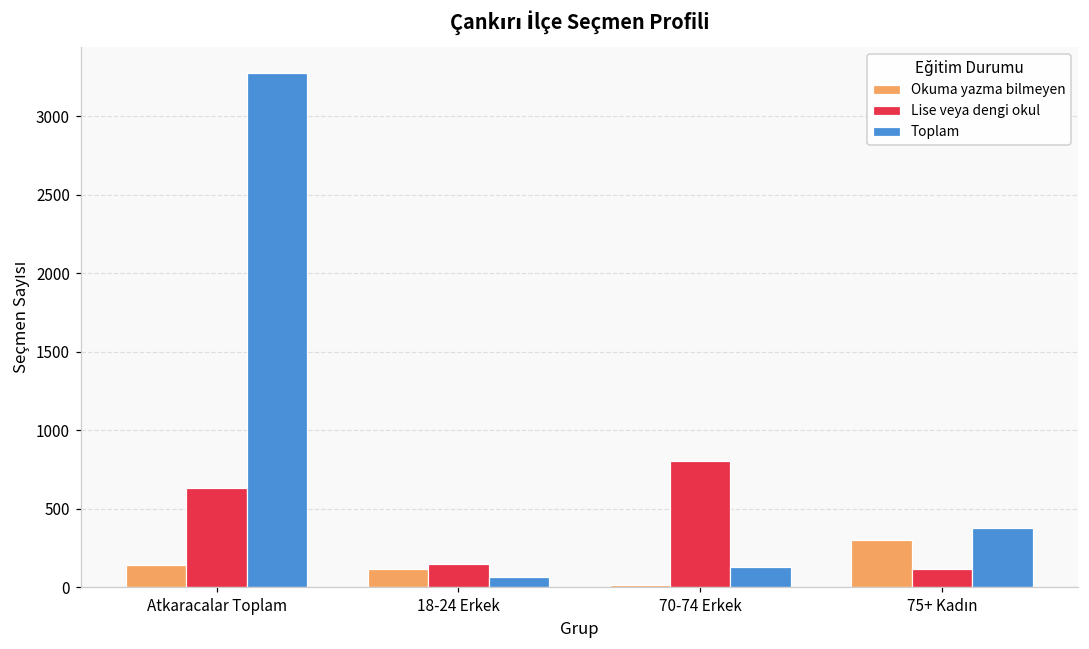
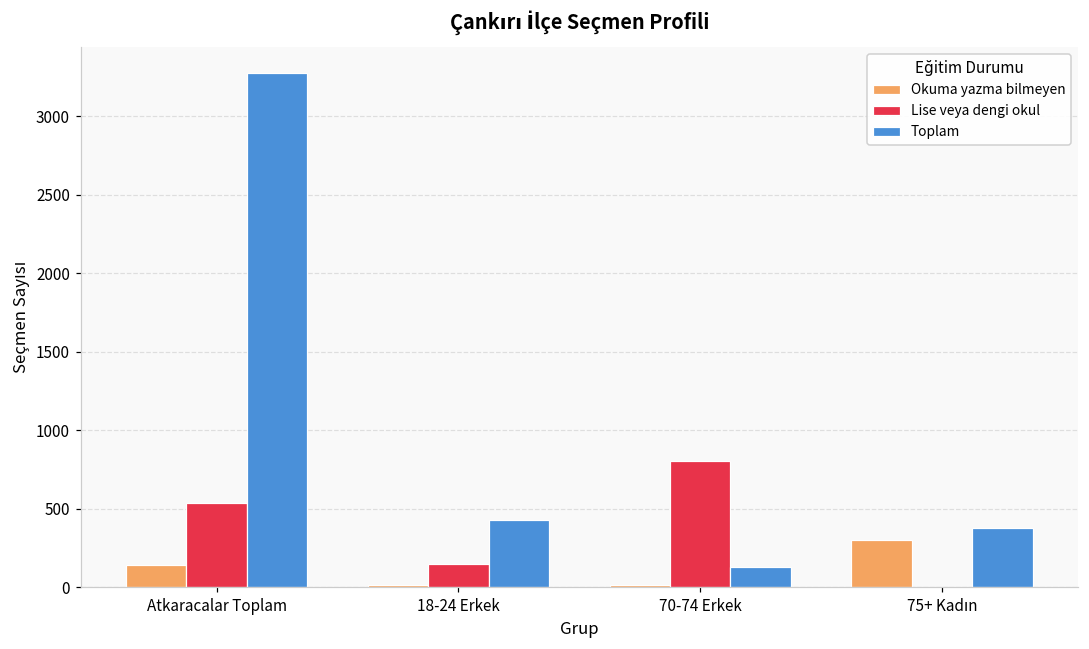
Lise veya dengi okul, Atkaracalar Toplam: 630 -> 540
Okuma yazma bilmeyen, 18-24 Erkek: 110 -> 20
Toplam, 18-24 Erkek: 70 -> 430
Lise veya dengi okul, 75+ Kadın: 120 -> 0
